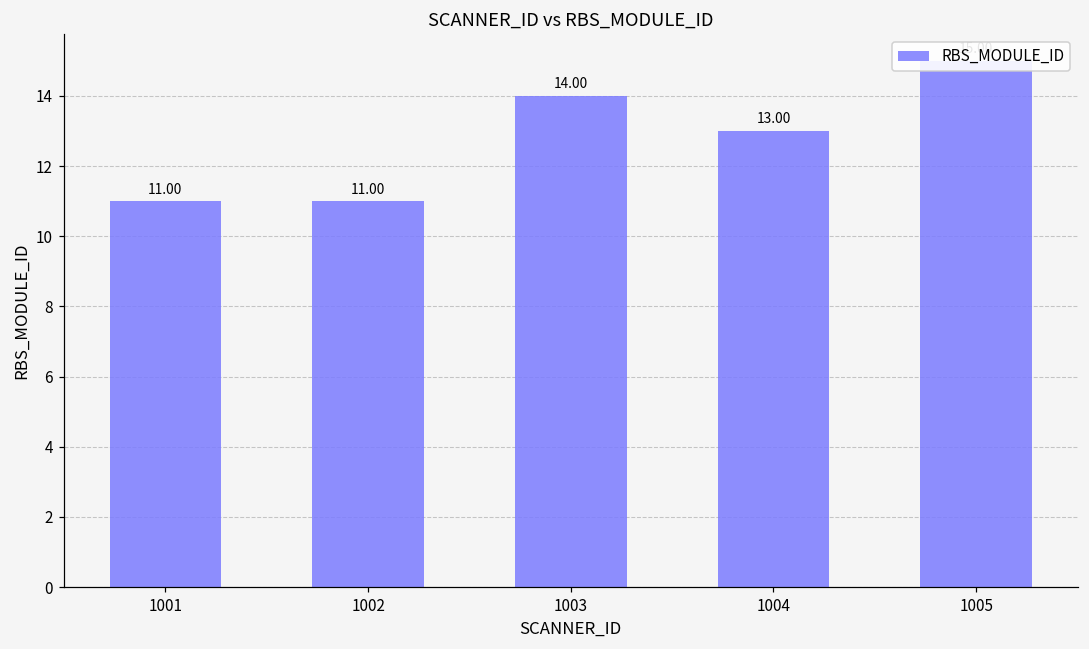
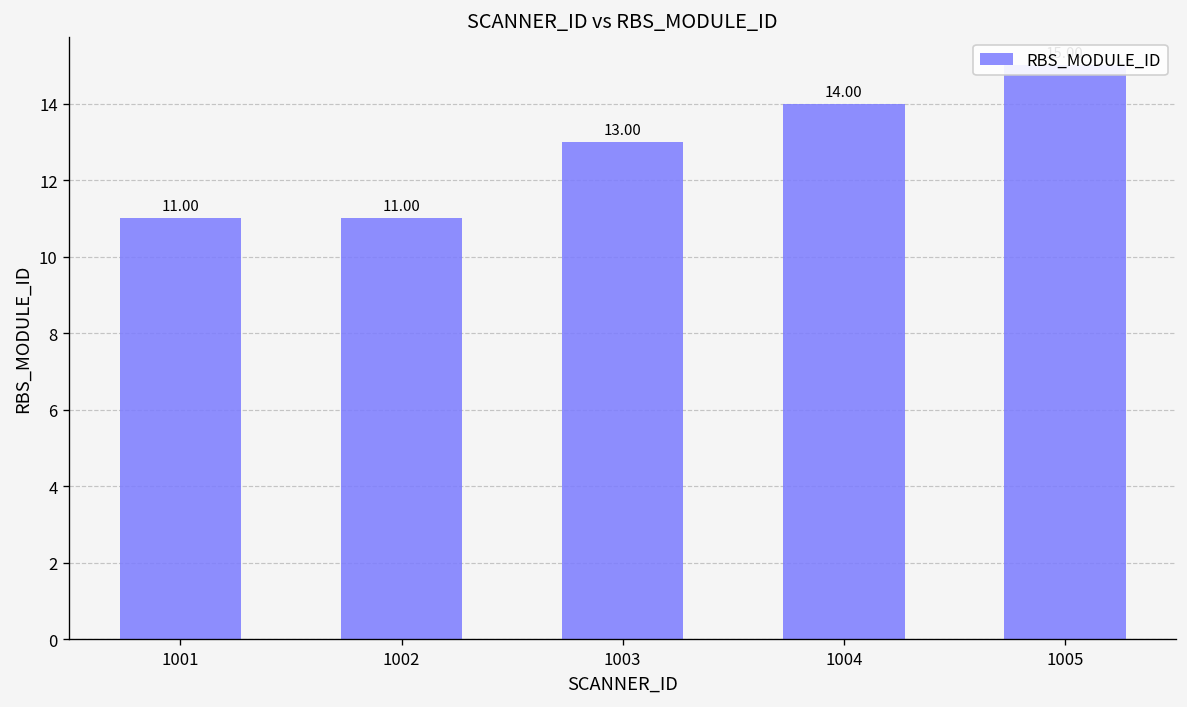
1003: 14.00 -> 13.00
1004: 13.00 -> 14.00
